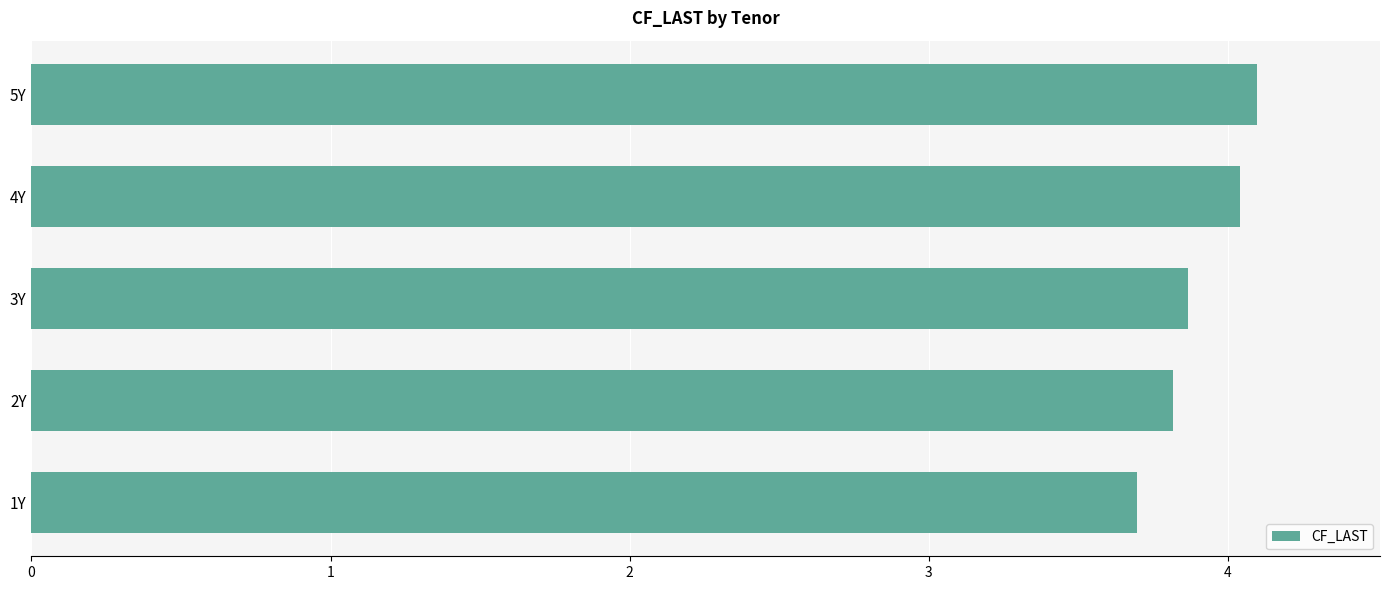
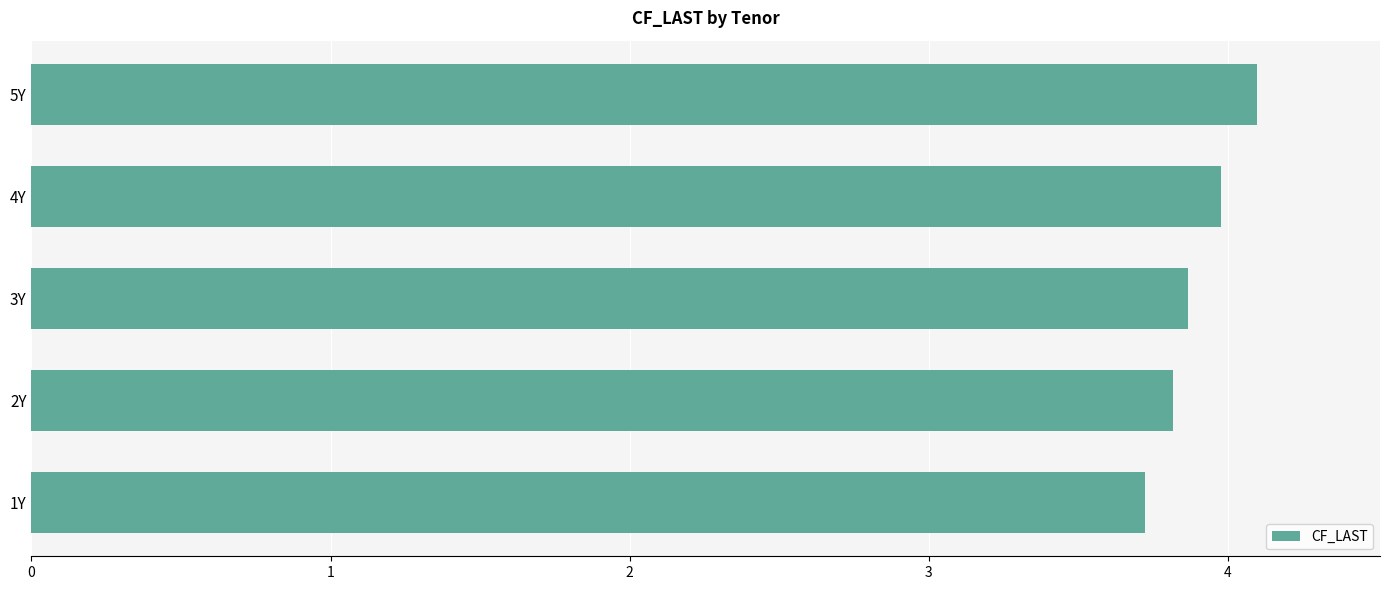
4Y: 4.04 -> 3.98
1Y: 3.70 -> 3.72
